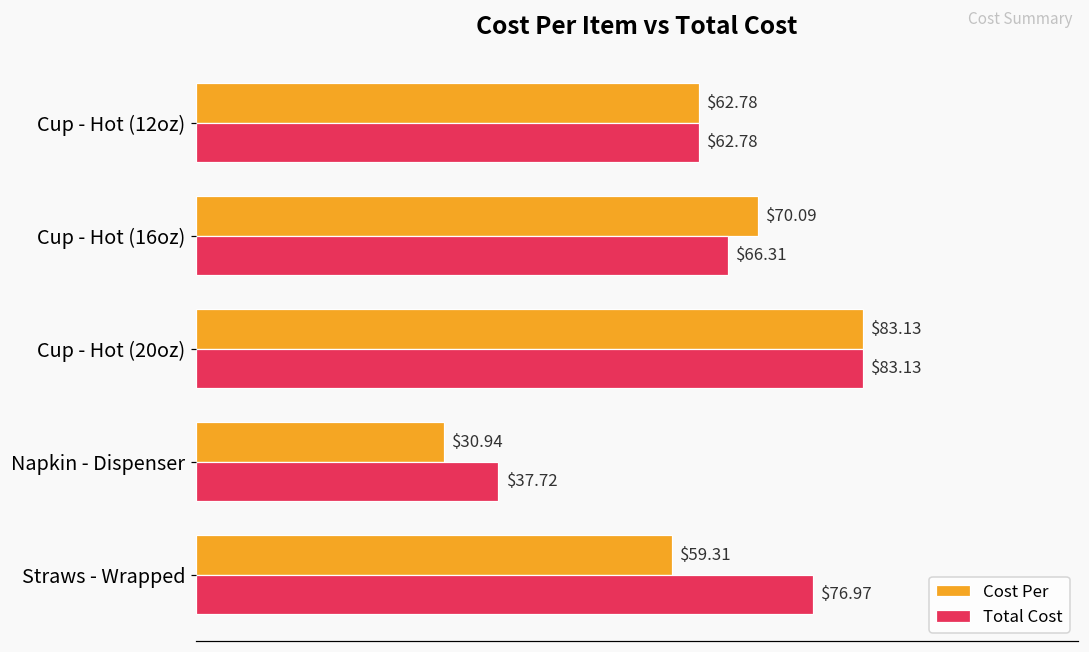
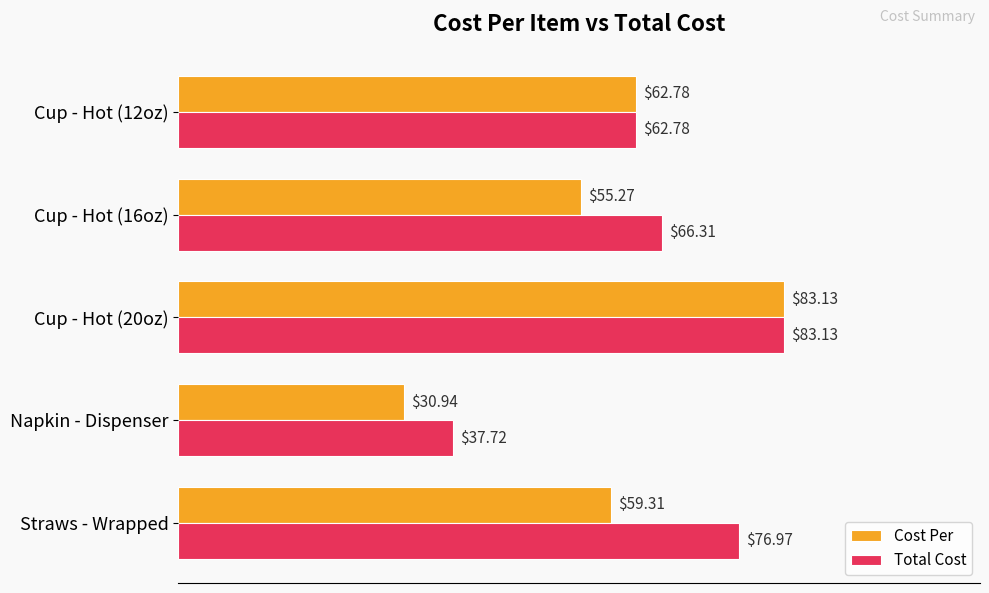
Cost Per, Cup - Hot (16oz): $70.09 -> $55.27
